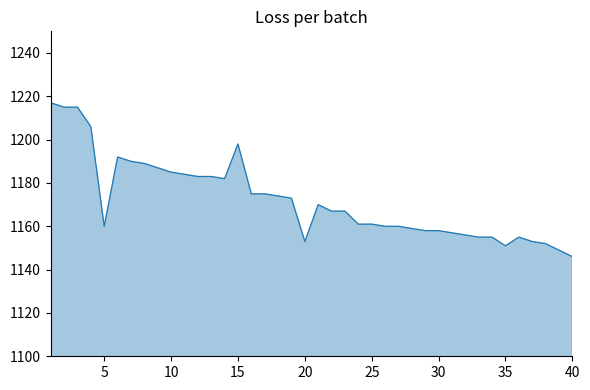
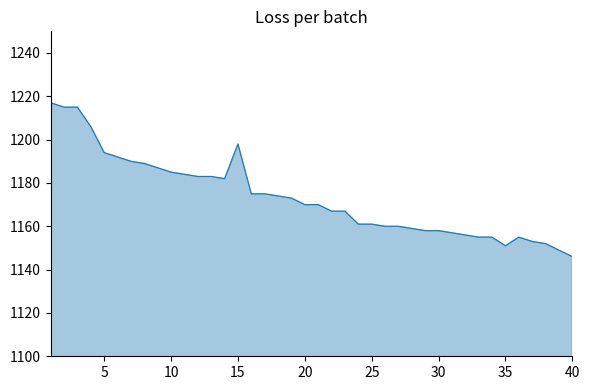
5: 1160 -> 1194
20: 1153 -> 1170
